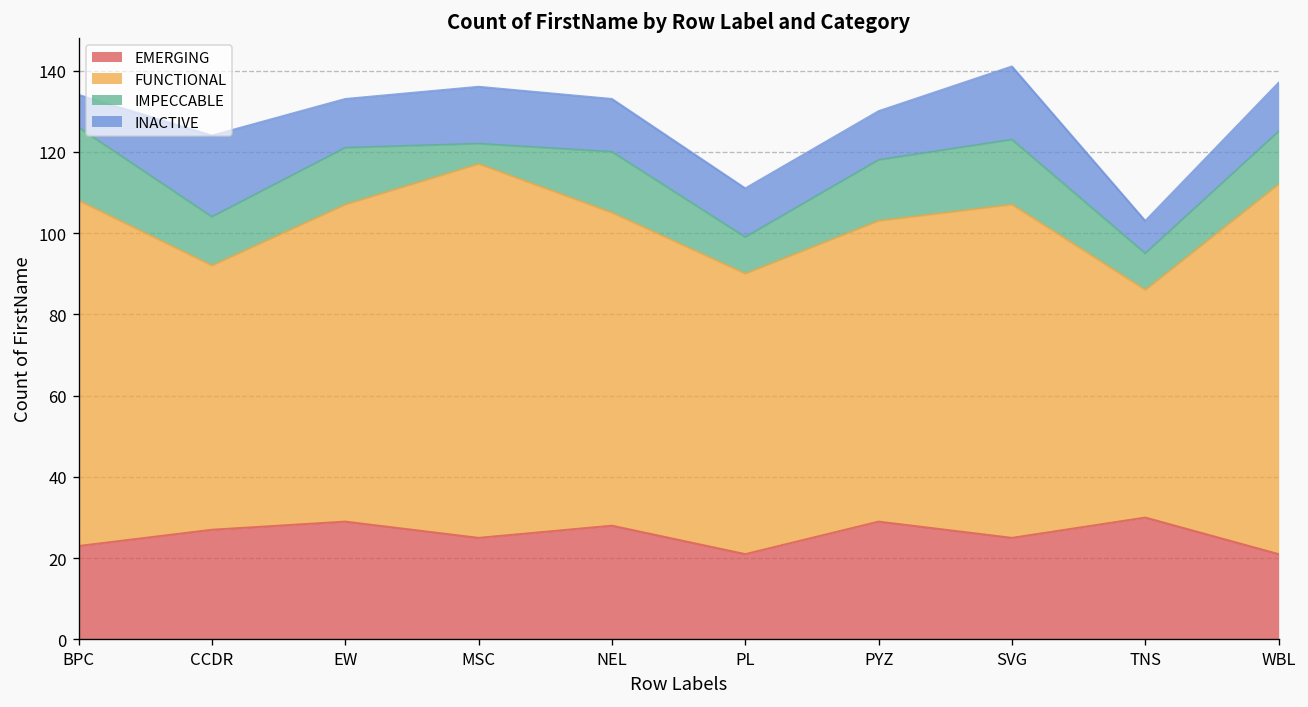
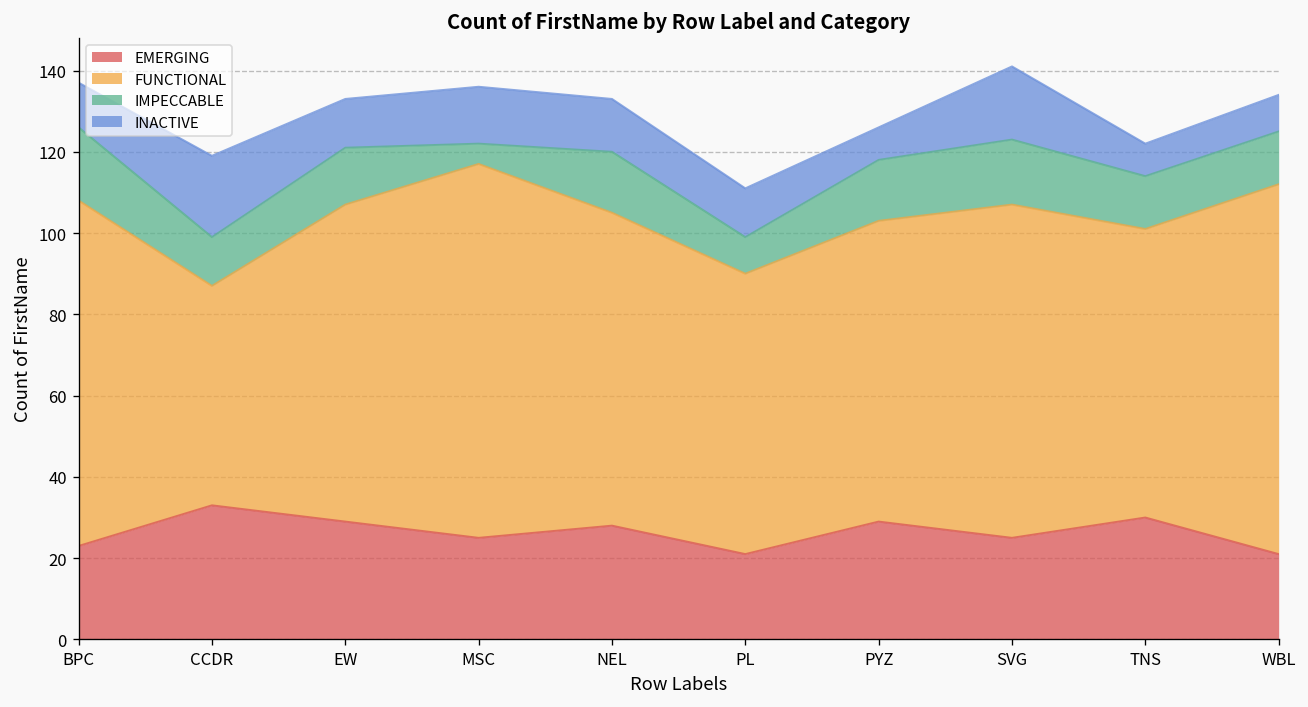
INACTIVE, BPC: 8 -> 11
EMERGING, CCDR: 27 -> 33
FUNCTIONAL, CCDR: 65 -> 54
INACTIVE, PYZ: 12 -> 8
FUNCTIONAL, TNS: 56 -> 71
IMPECCABLE, TNS: 9 -> 13
INACTIVE, WBL: 12 -> 9
